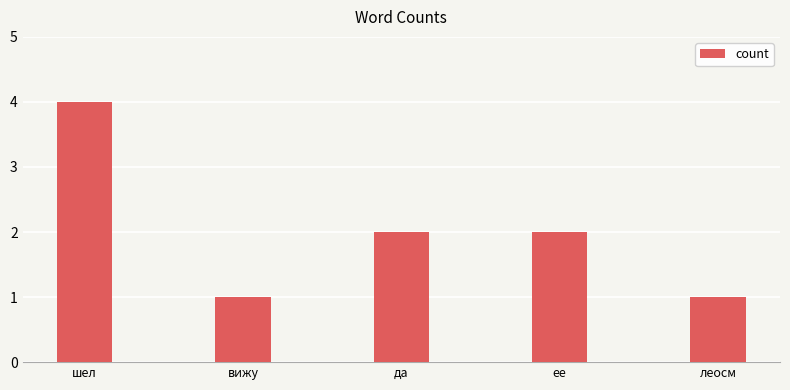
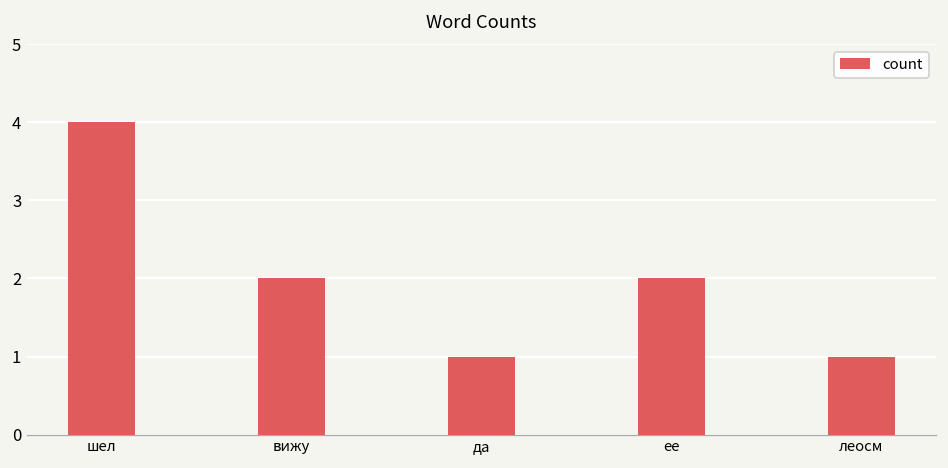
вижу: 1 -> 2
да: 2 -> 1
